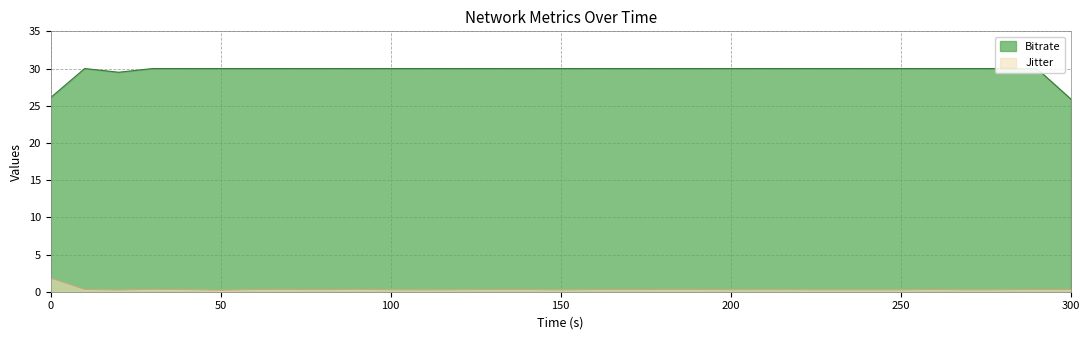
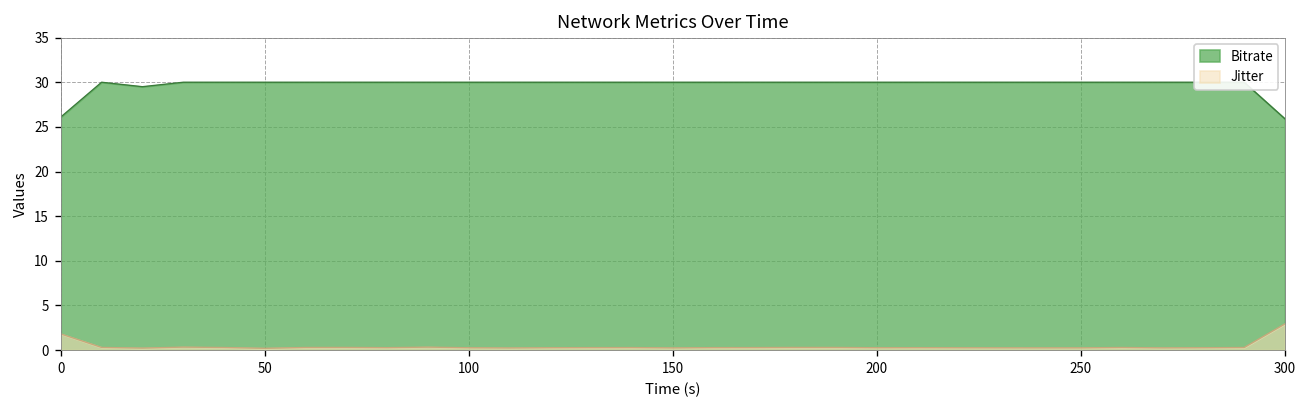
Jitter, 300: 0 -> 3
